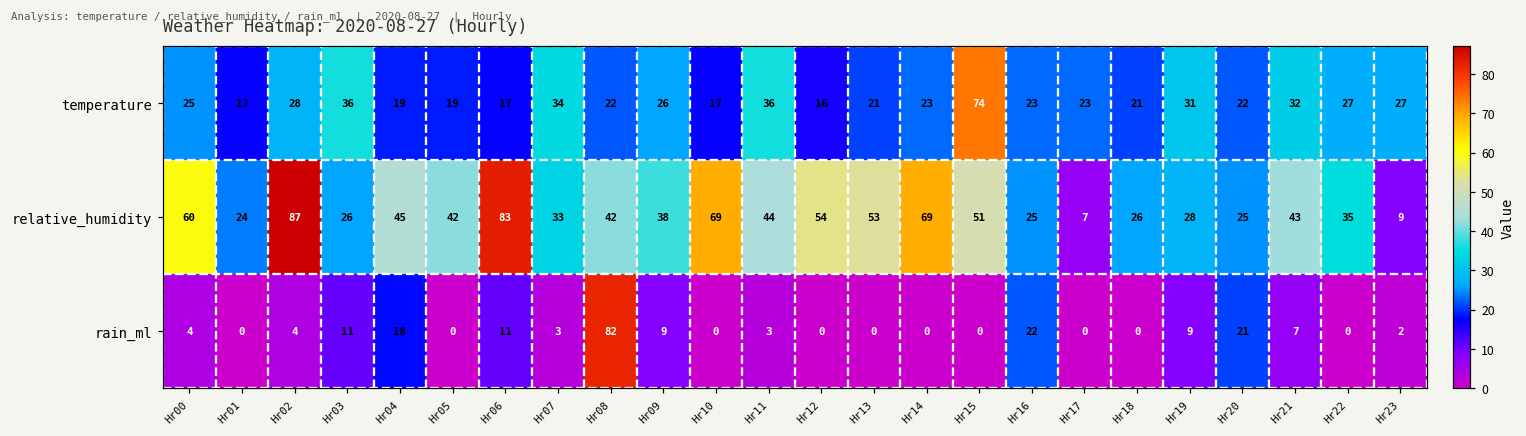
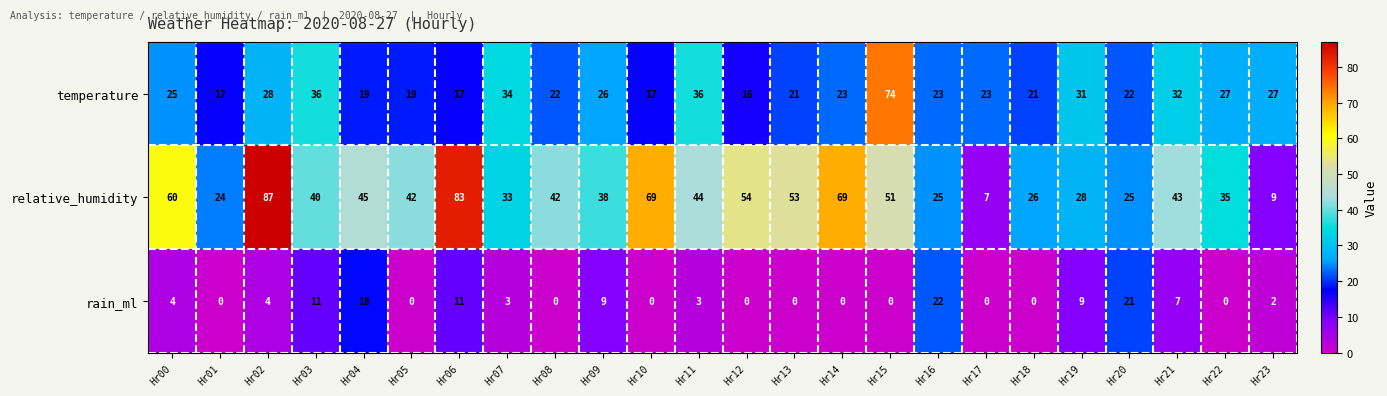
relative_humidity, Hr03: 26 -> 40
rain_ml, Hr08: 82 -> 0
